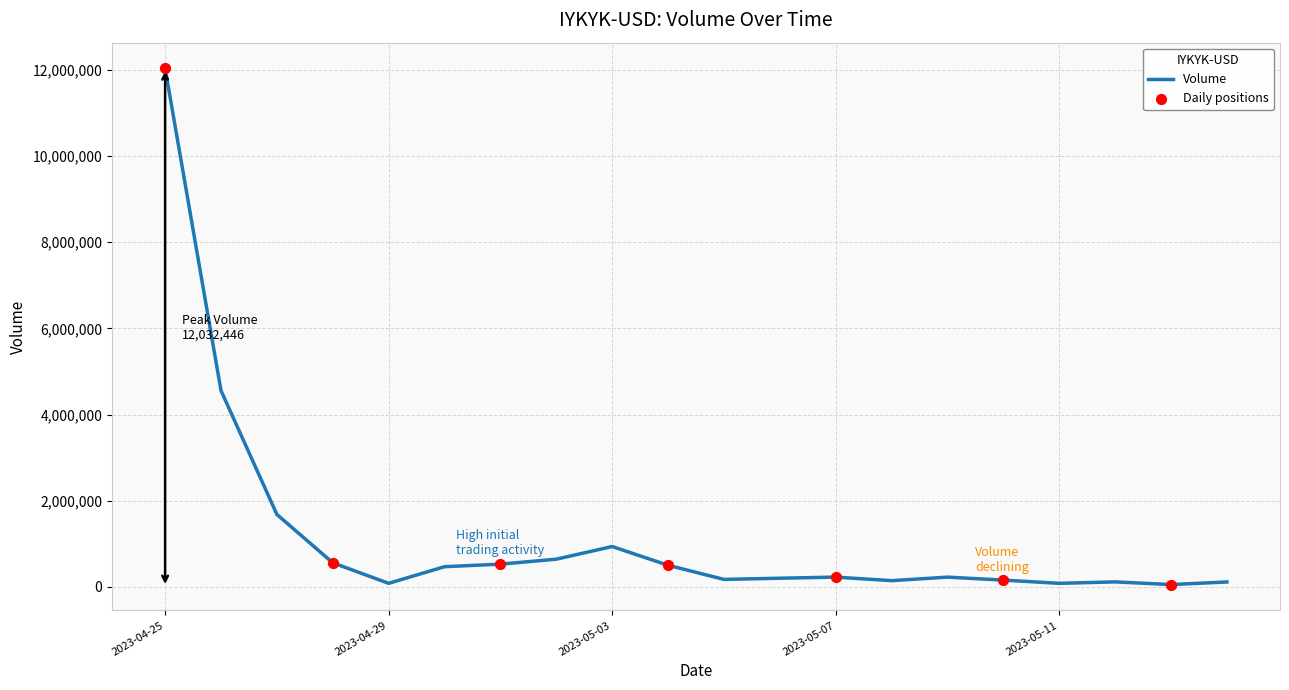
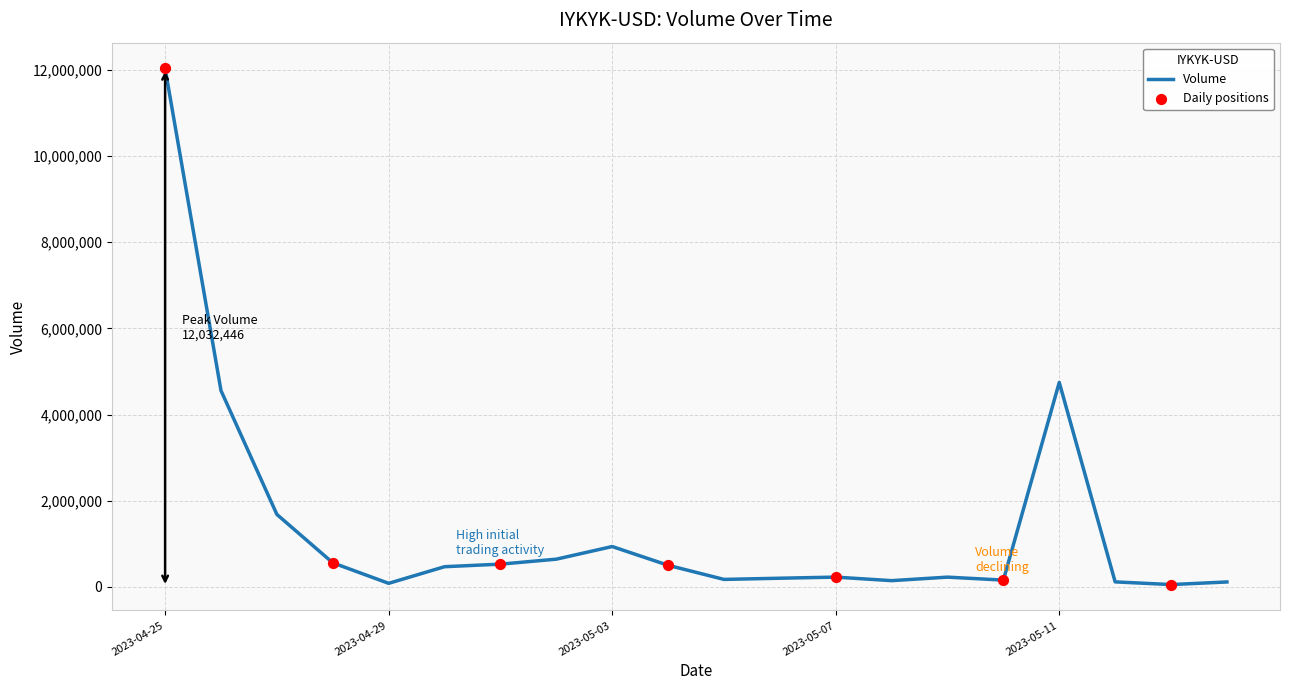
Volume, 2023-05-11: 100,000 -> 4,700,000
